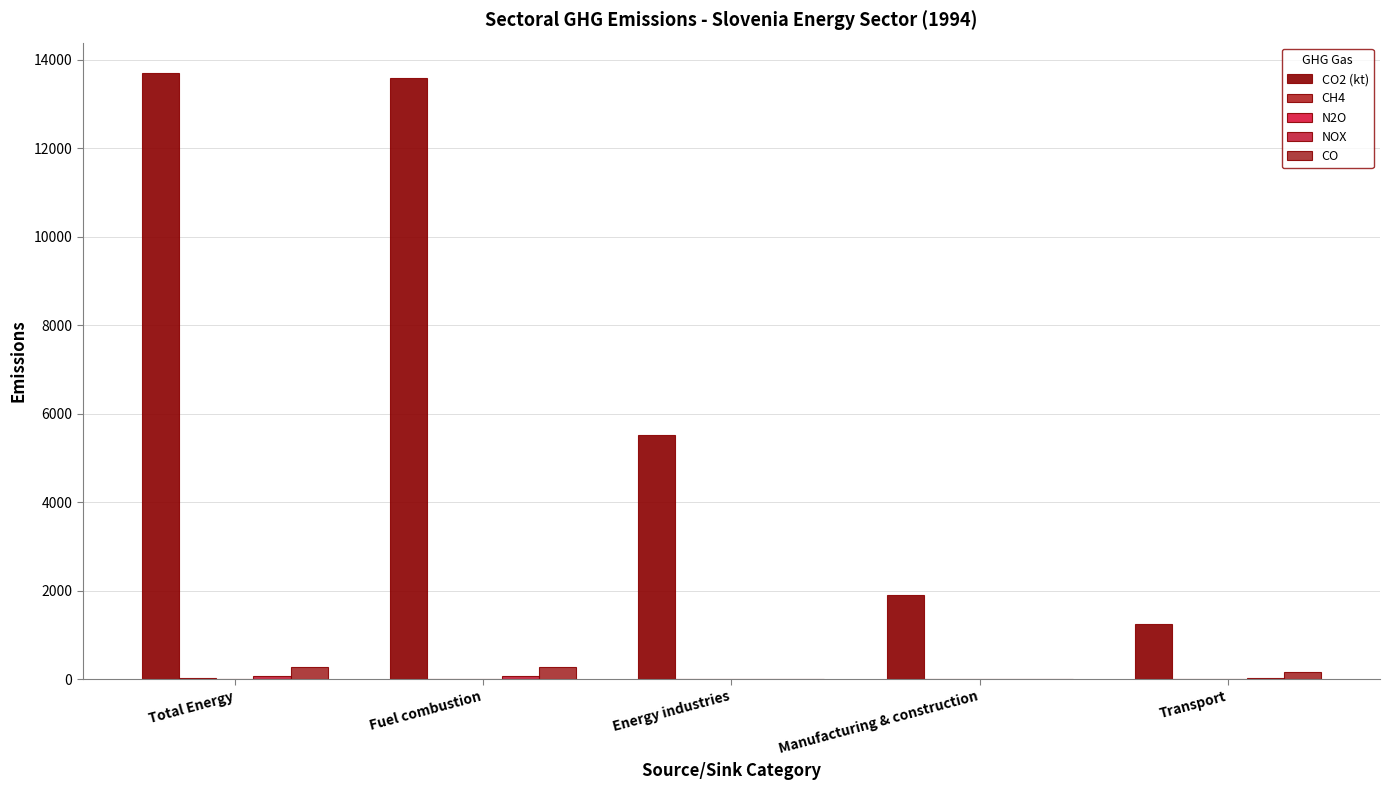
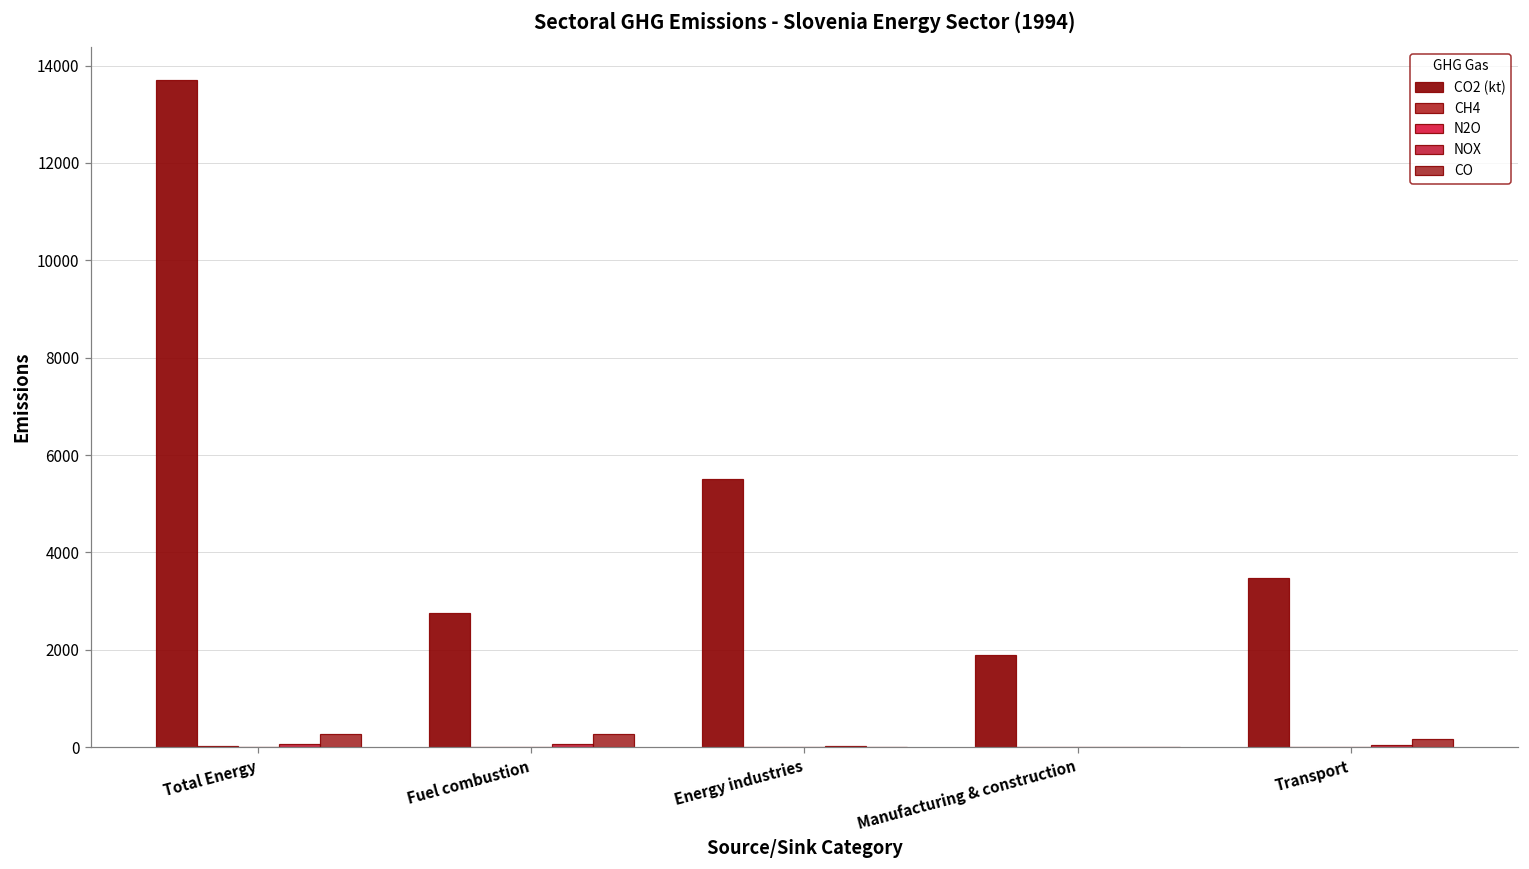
CO2 (kt), Fuel combustion: 13600 -> 2800
CO2 (kt), Transport: 1200 -> 3500
